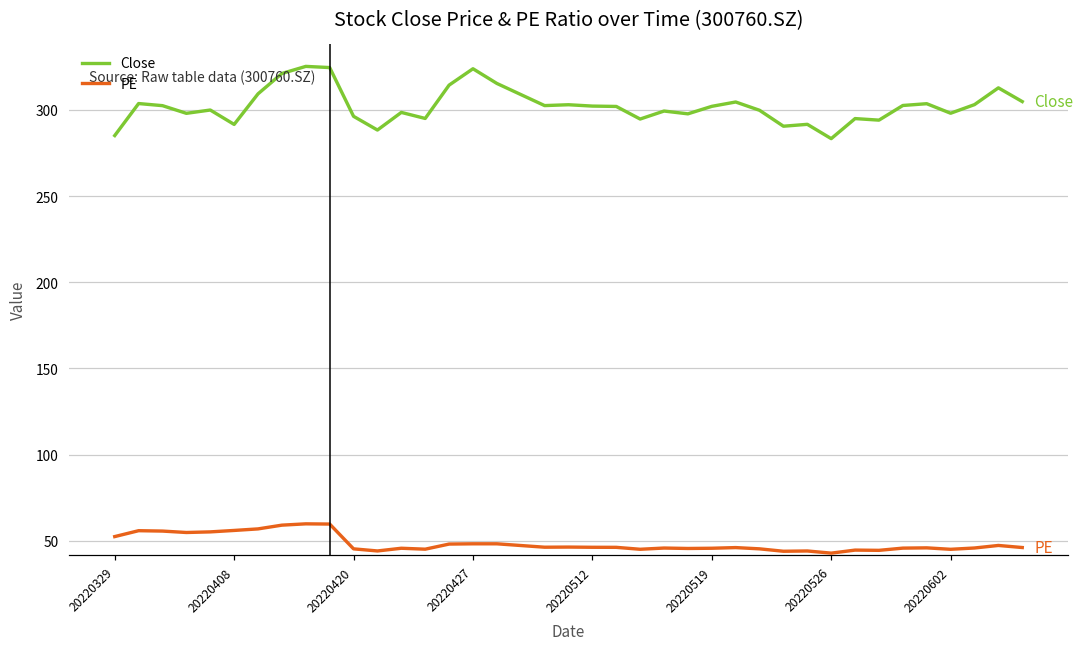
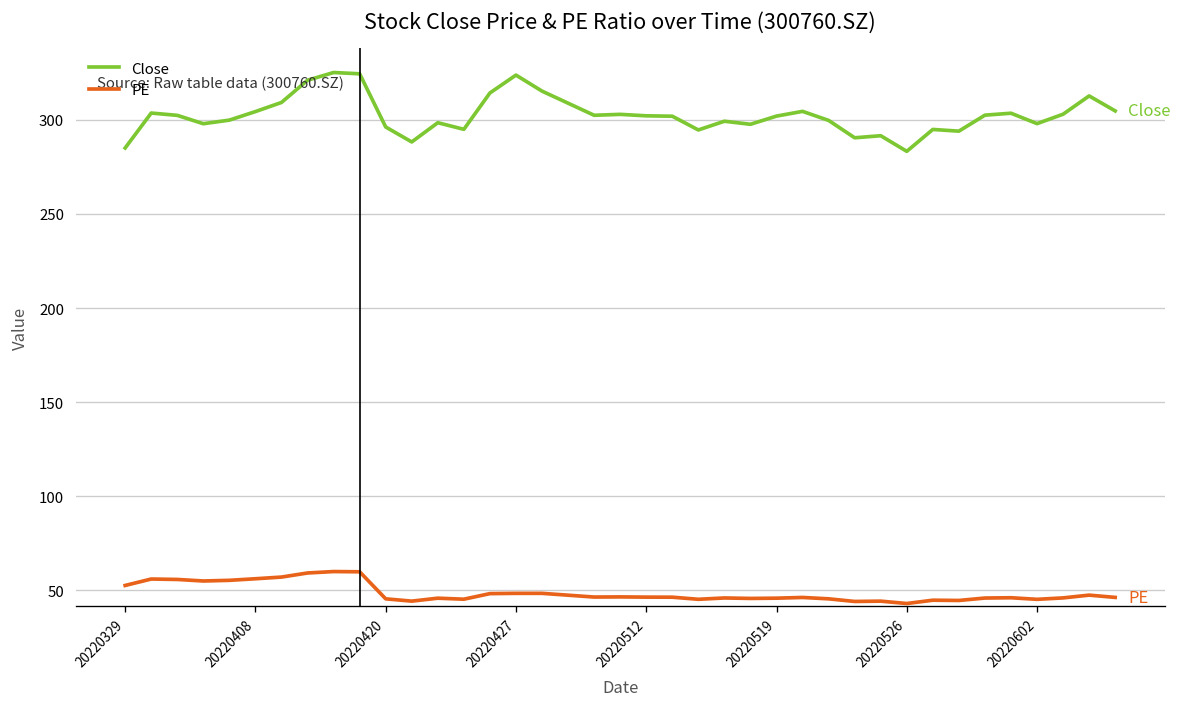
Close, 20220408: 292 -> 304
